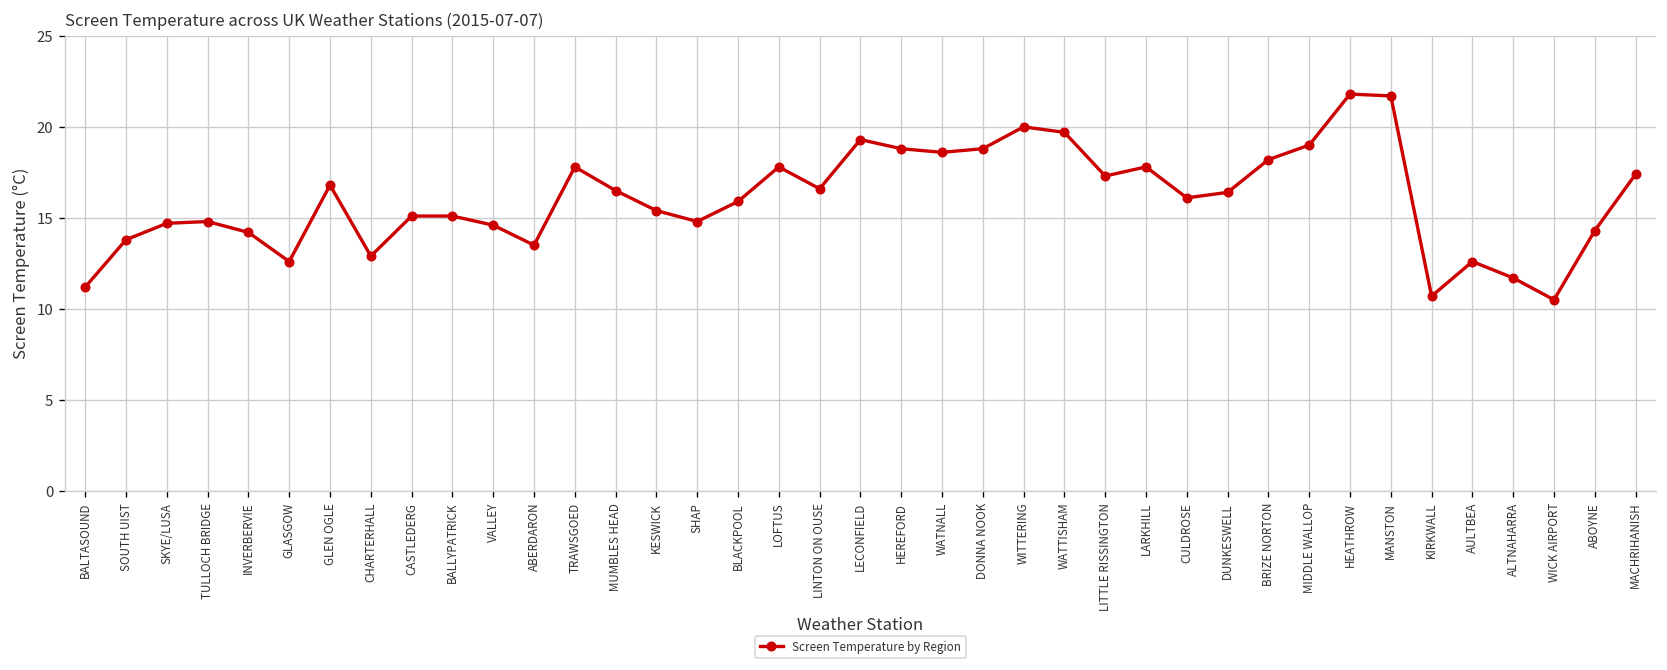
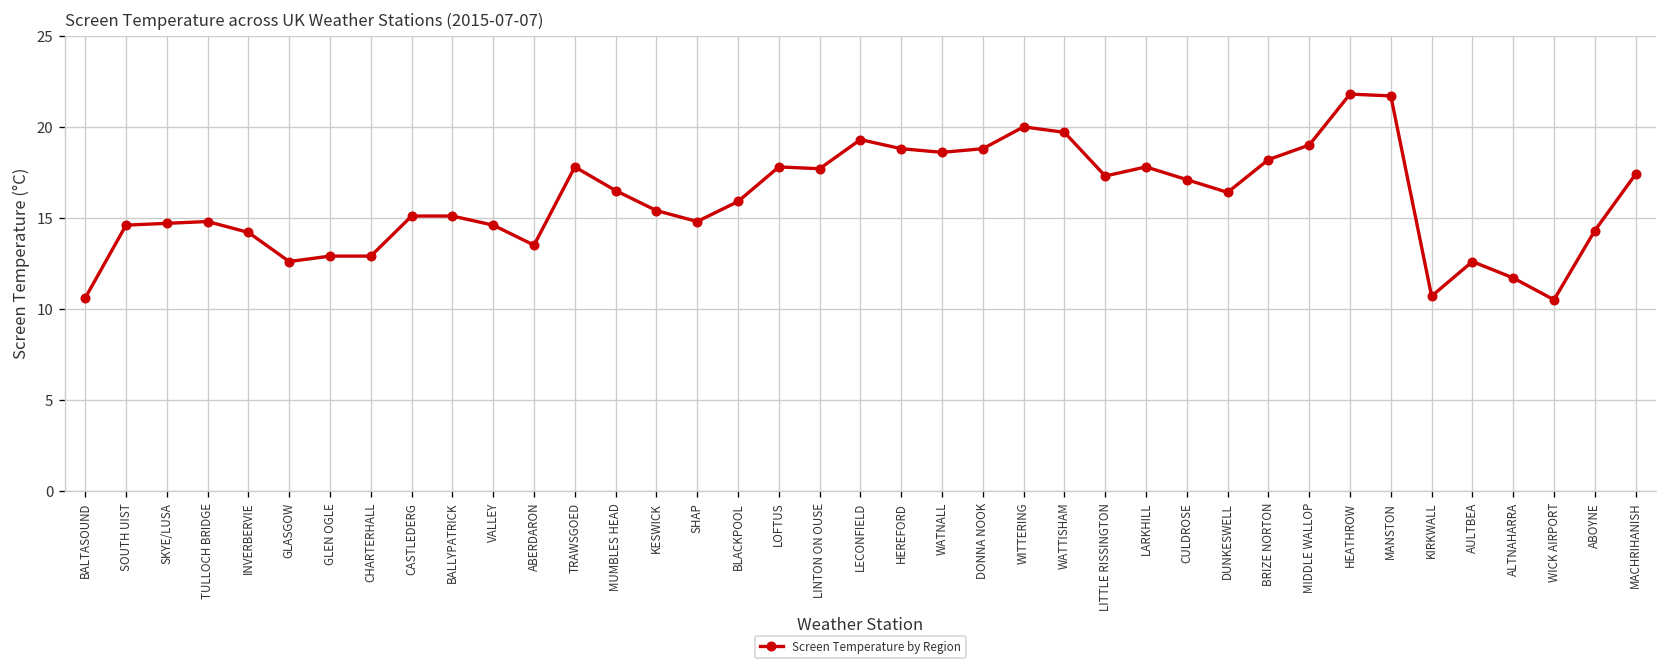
BALTASOUND: 11.2 -> 10.6
SOUTH UIST: 13.8 -> 14.6
GLEN OGLE: 16.8 -> 12.9
LINTON ON OUSE: 16.6 -> 17.7
CULDROSE: 16.1 -> 17.1
